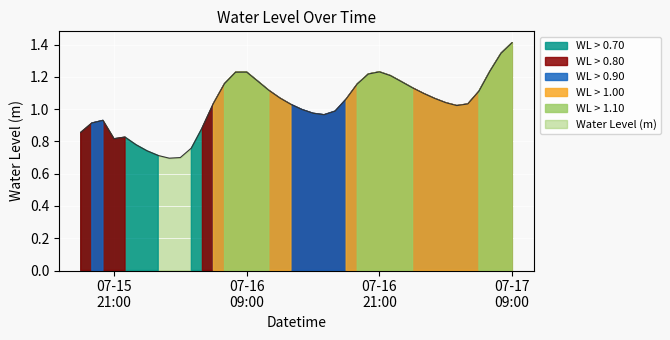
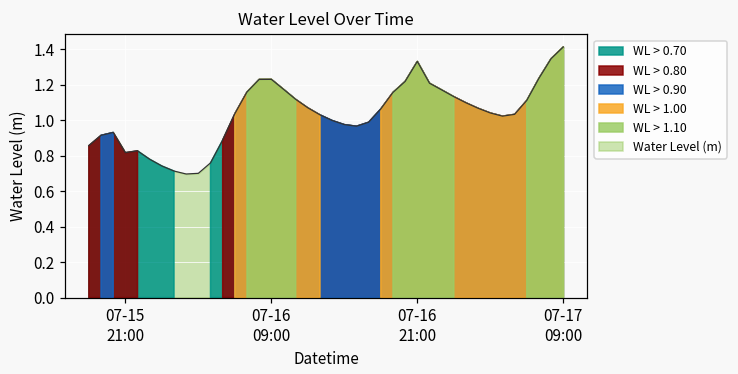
07-16 21:00: 1.23 -> 1.33
